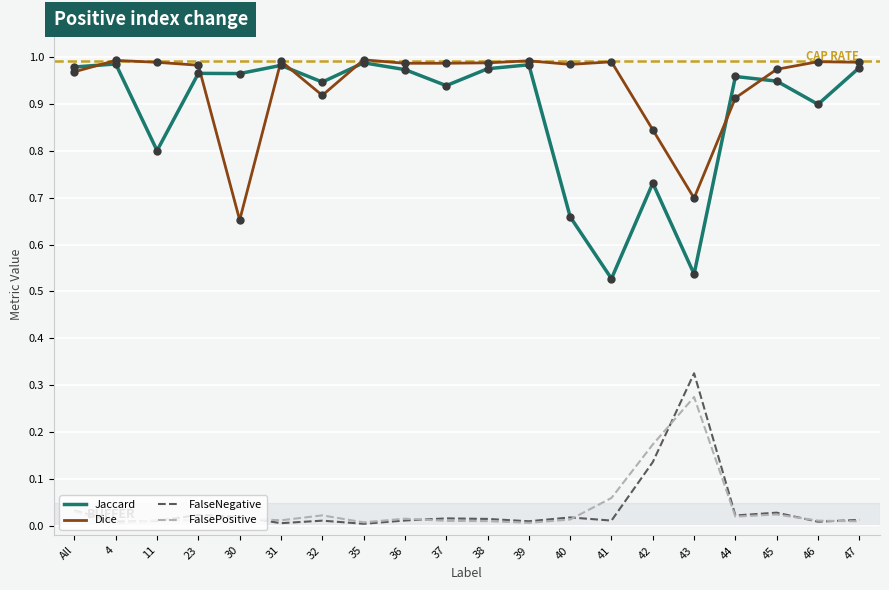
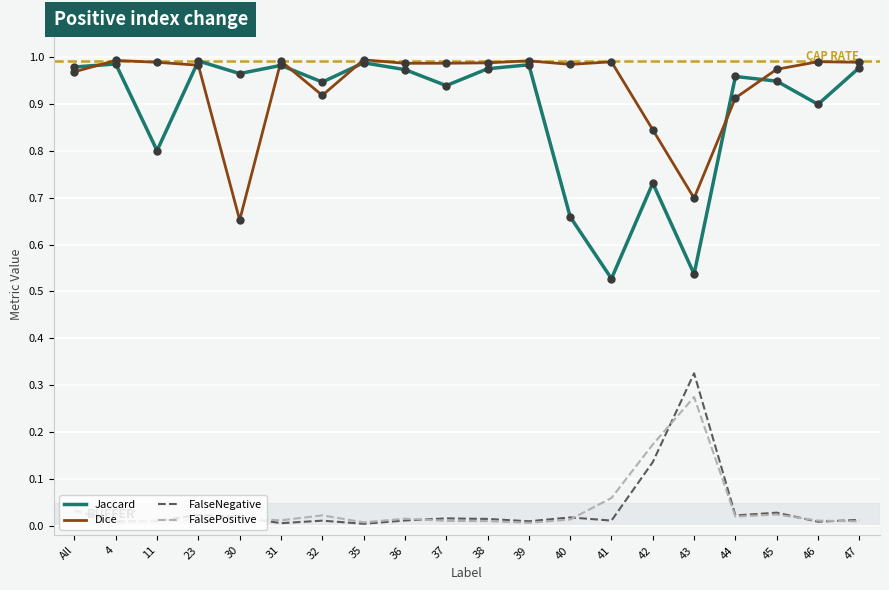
Jaccard, 23: 0.96 -> 0.99
